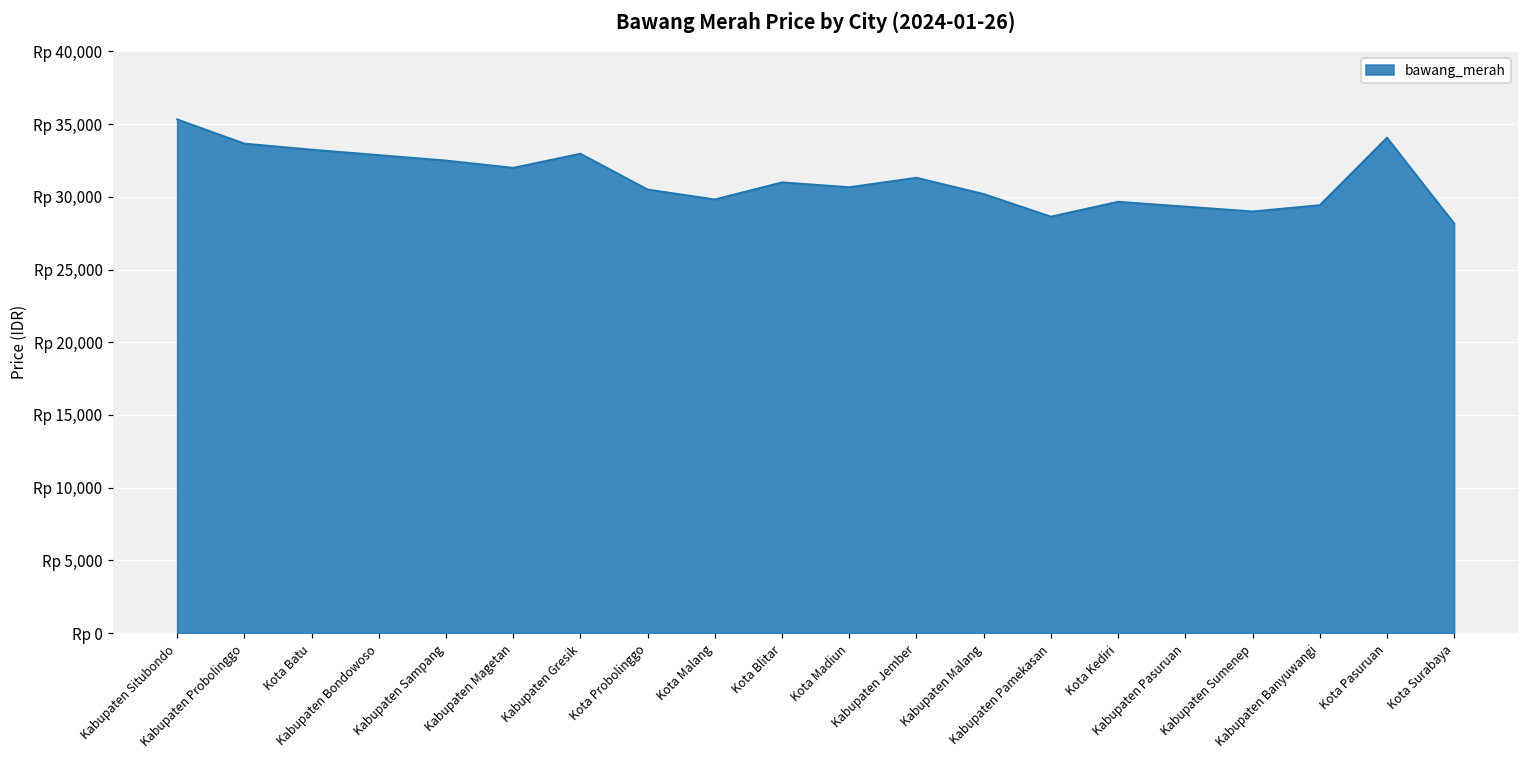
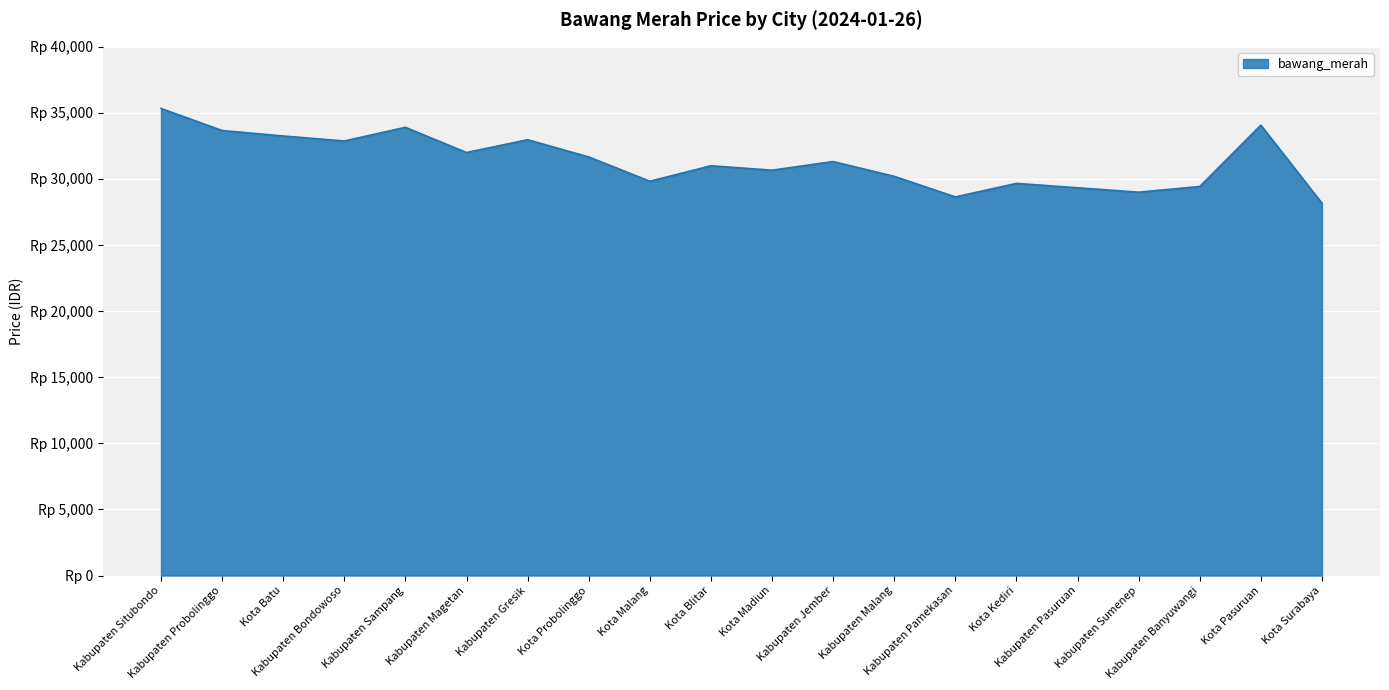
Kabupaten Sampang: Rp 32,500 -> Rp 33,900
Kota Probolinggo: Rp 30,500 -> Rp 31,700
